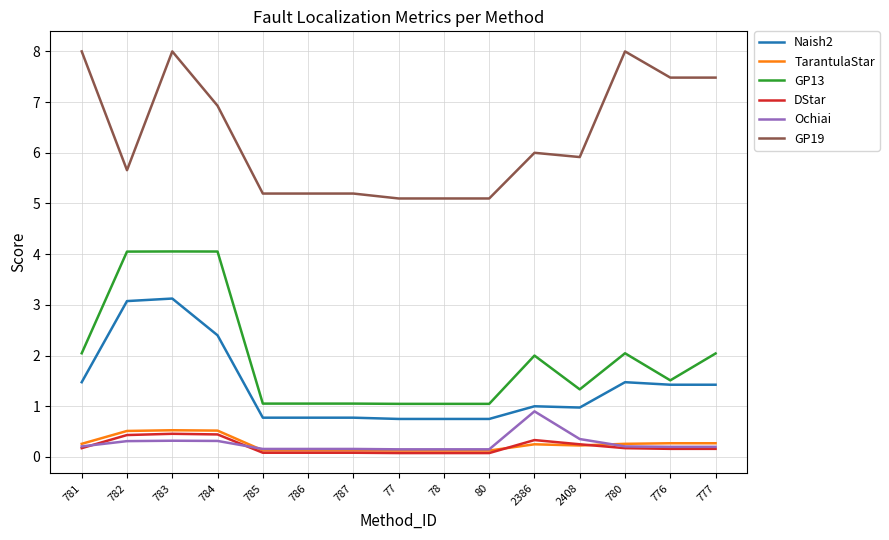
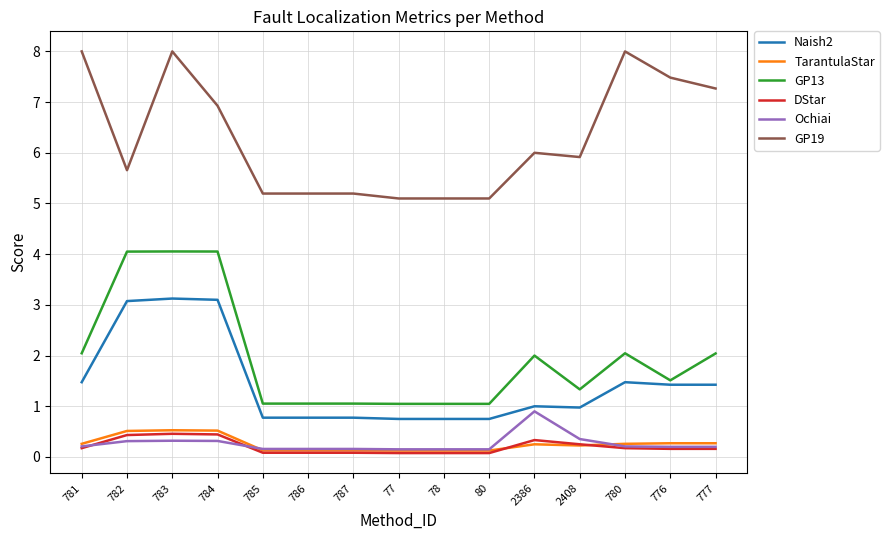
Naish2, 784: 2.4 -> 3.1
GP19, 777: 7.5 -> 7.3
